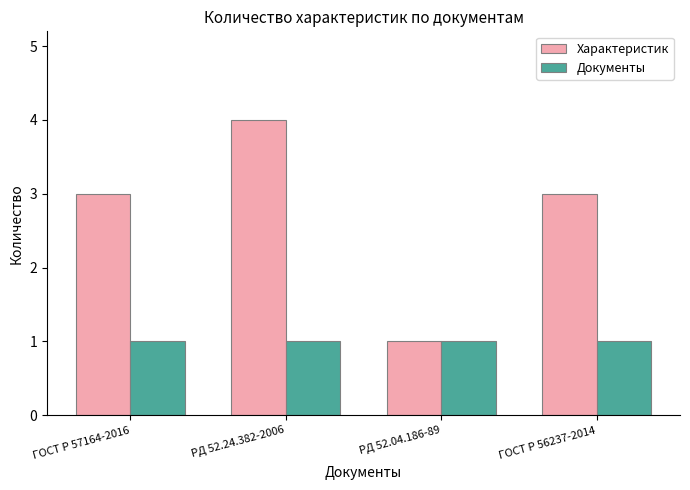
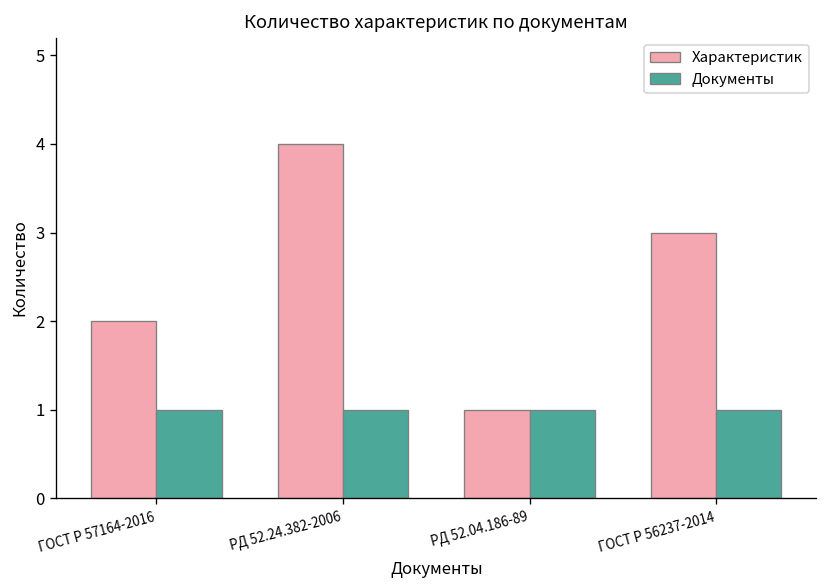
Характеристик, ГОСТ Р 57164-2016: 3 -> 2
